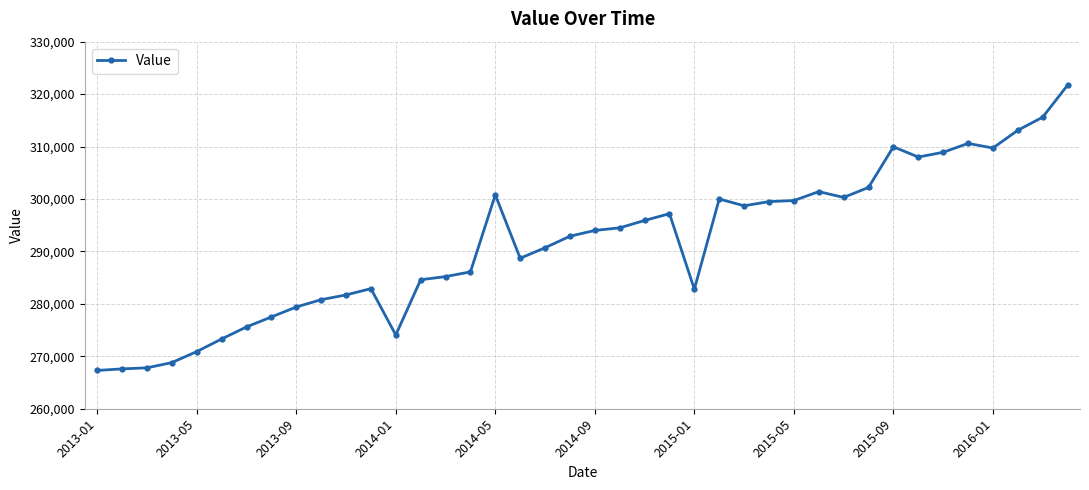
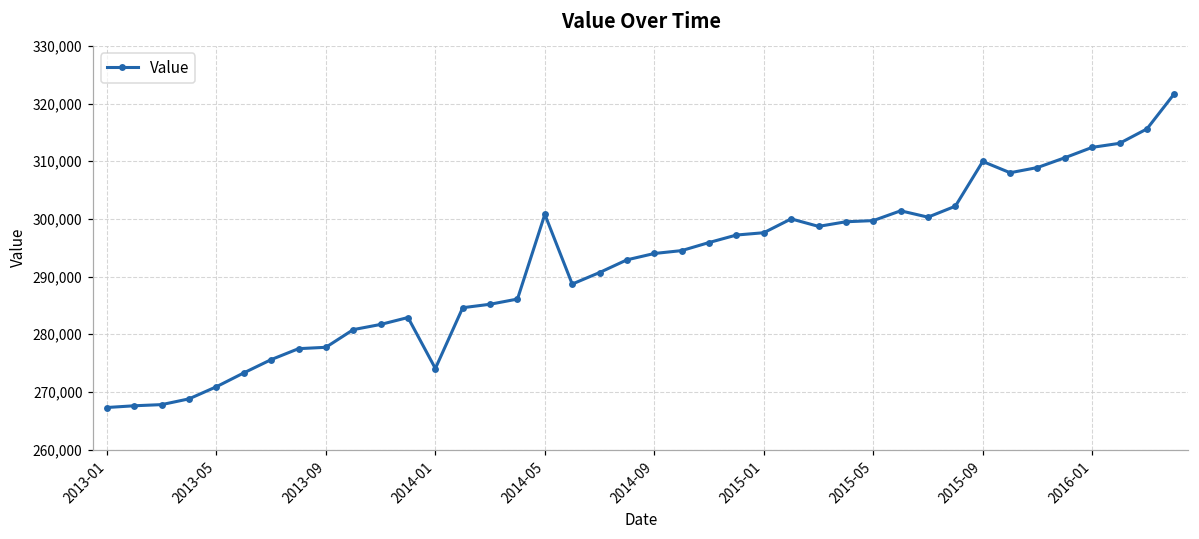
2013-09: 279,000 -> 278,000
2015-01: 283,000 -> 298,000
2016-01: 310,000 -> 312,000
